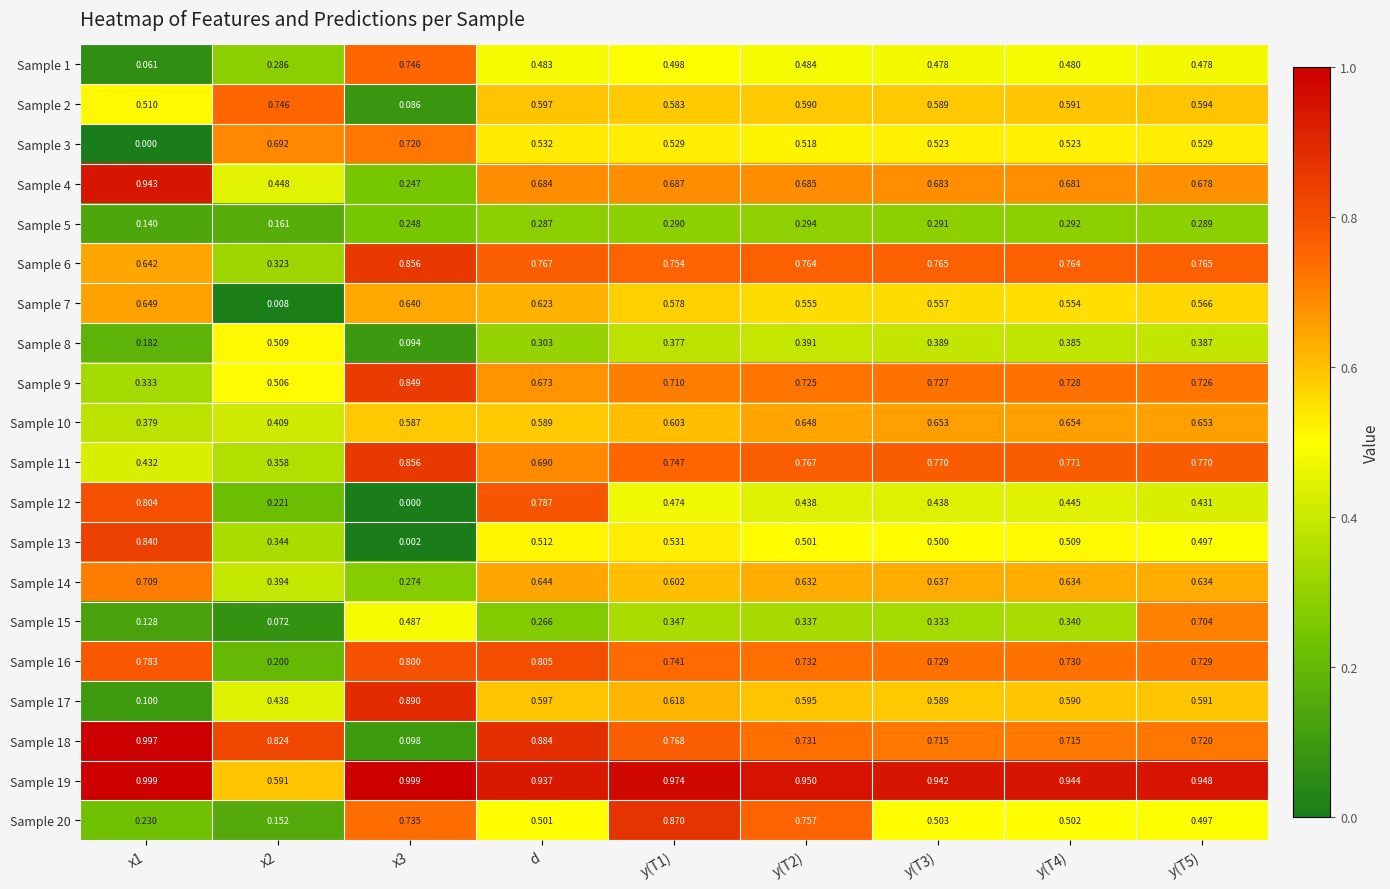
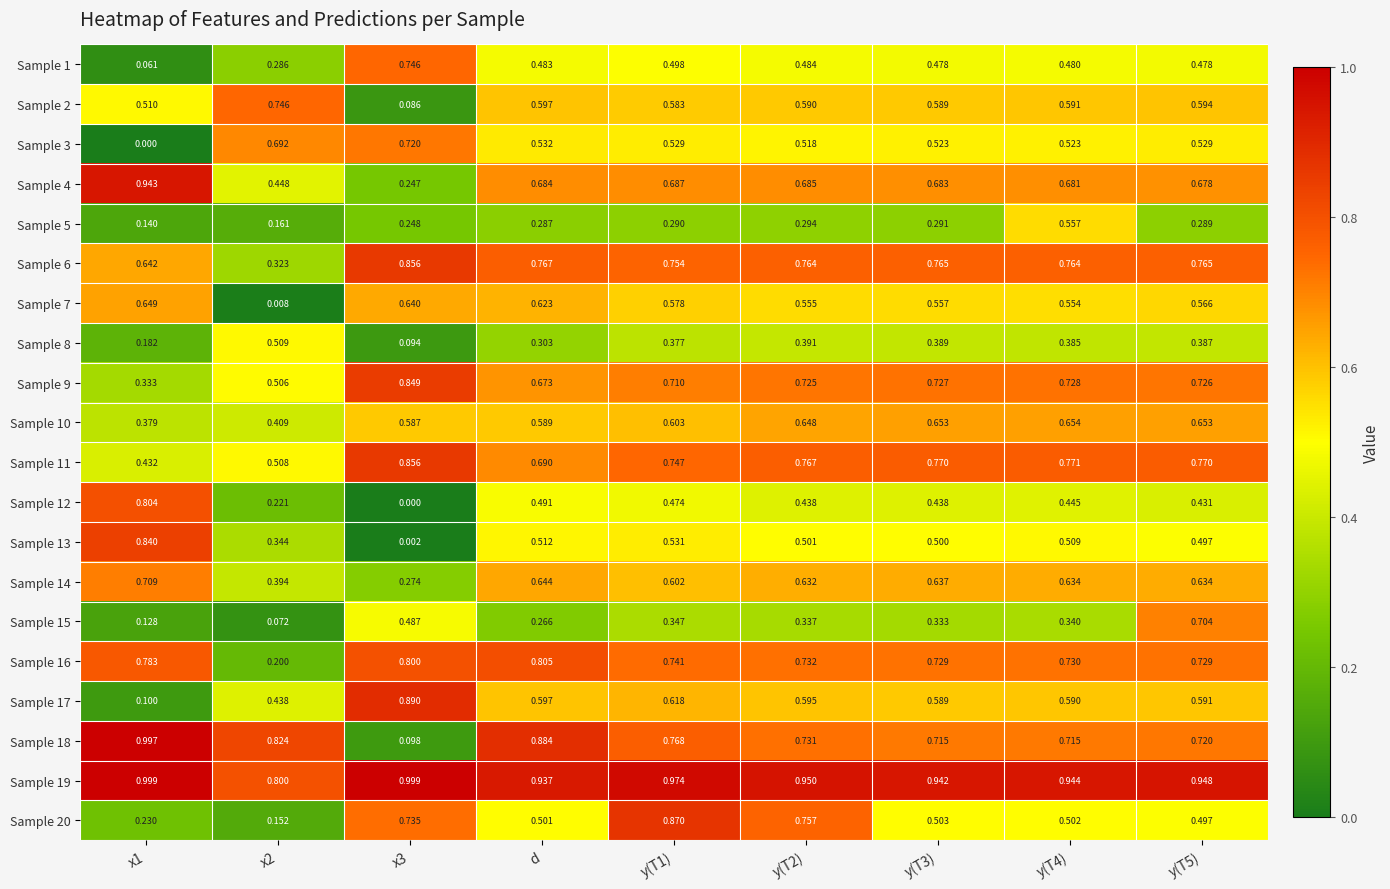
Sample 5, y(T4): 0.292 -> 0.557
Sample 11, x2: 0.358 -> 0.508
Sample 12, d: 0.787 -> 0.491
Sample 19, x2: 0.591 -> 0.800
